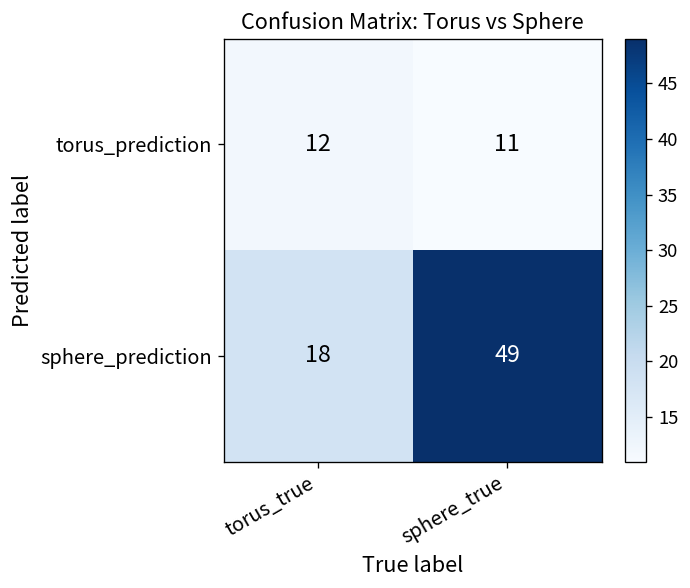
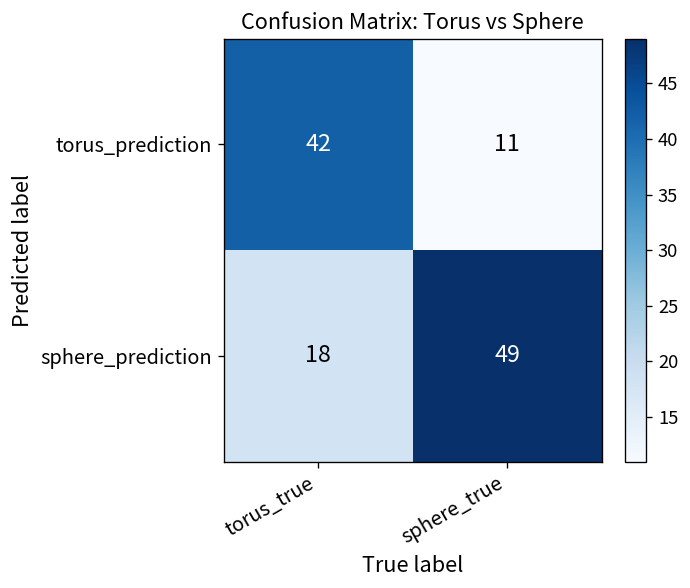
torus_prediction, torus_true: 12 -> 42
